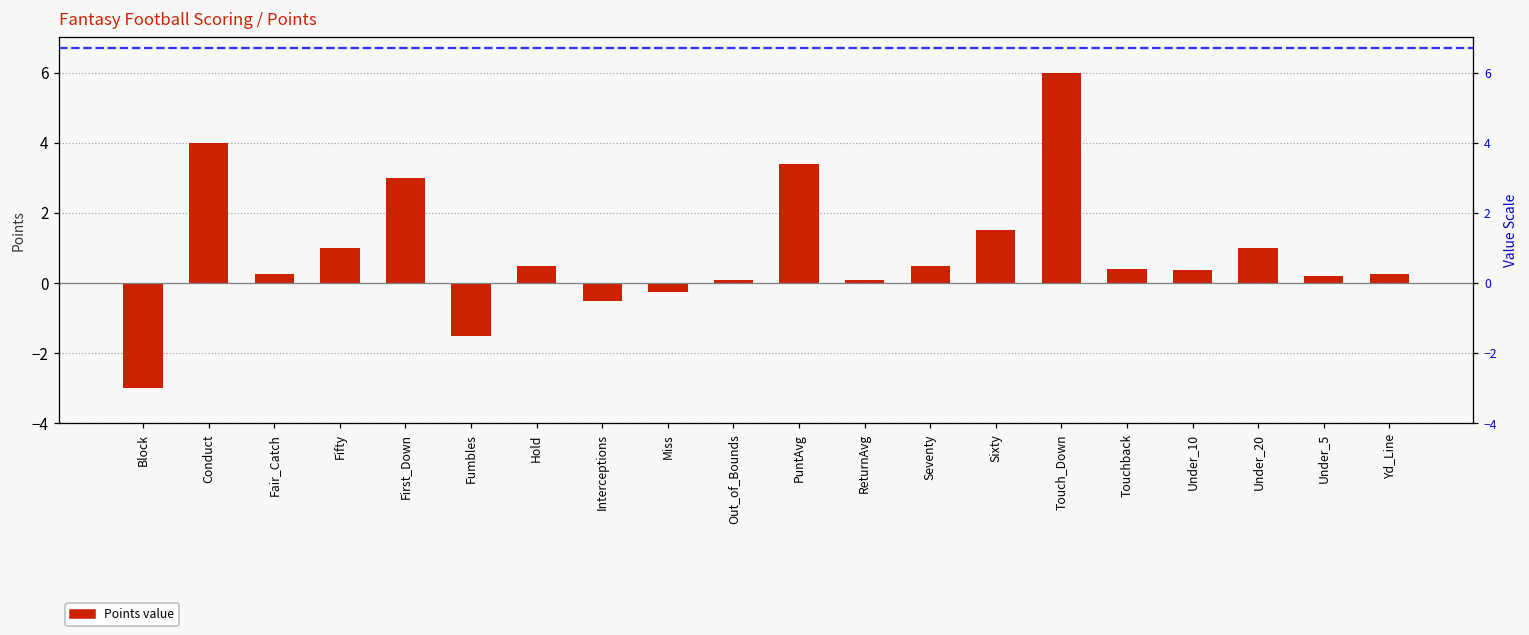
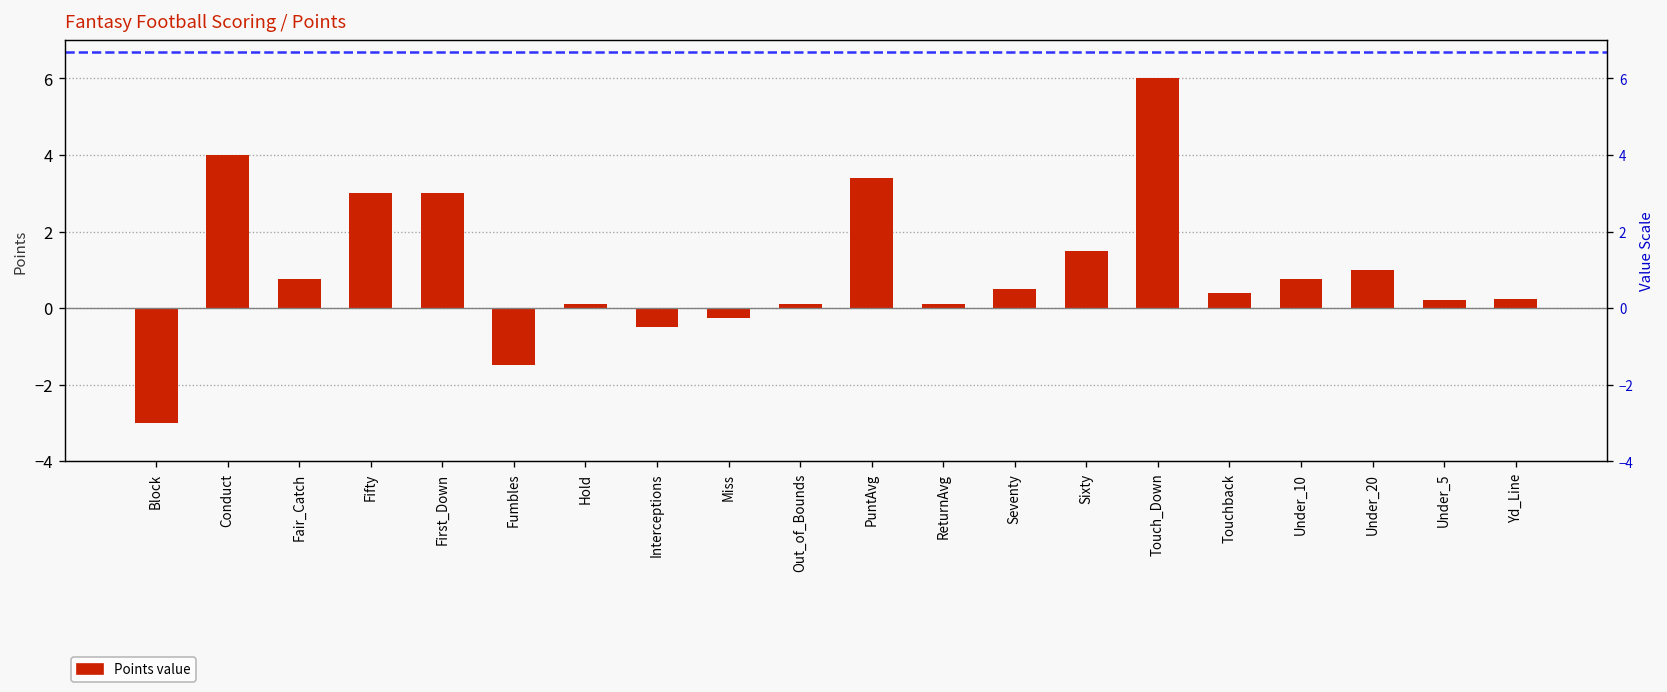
Fair_Catch: 0.3 -> 0.8
Fifty: 1 -> 3
Hold: 0.5 -> 0.1
Under_10: 0.4 -> 0.8
